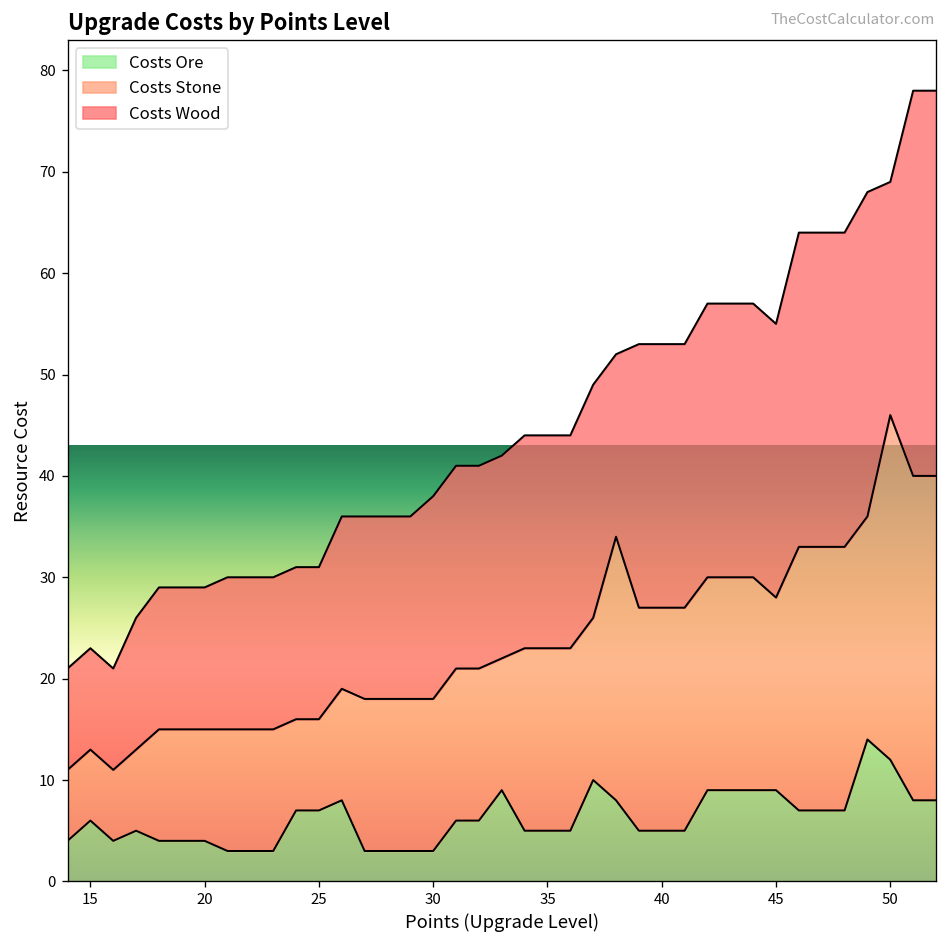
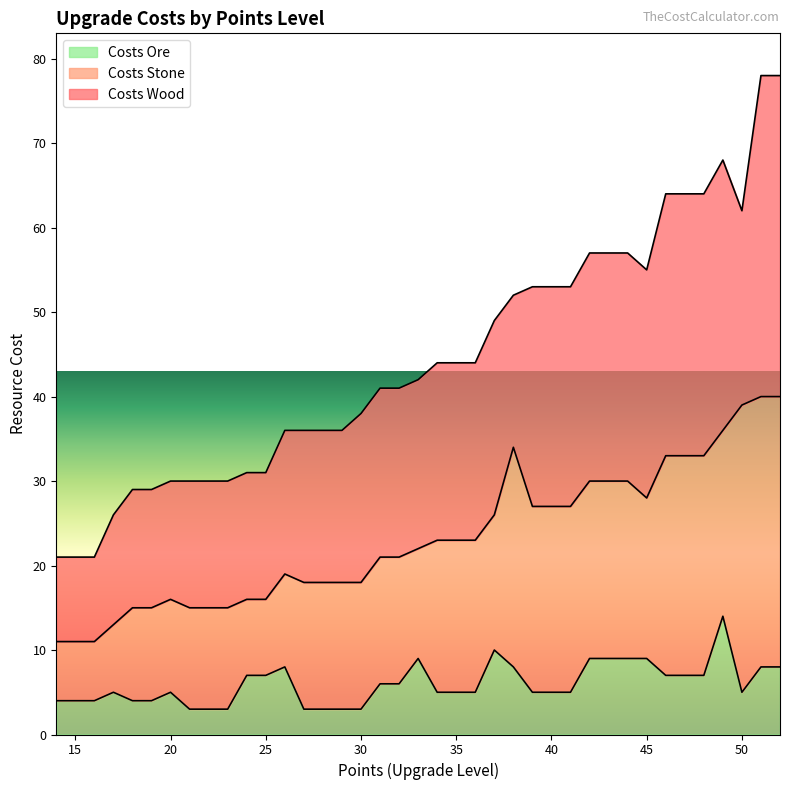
Costs Ore, 15: 6 -> 4
Costs Ore, 20: 4 -> 5
Costs Ore, 50: 12 -> 5
